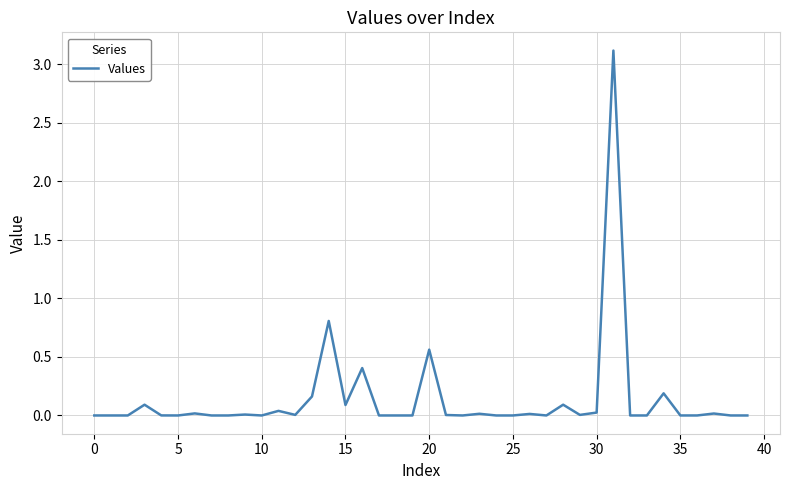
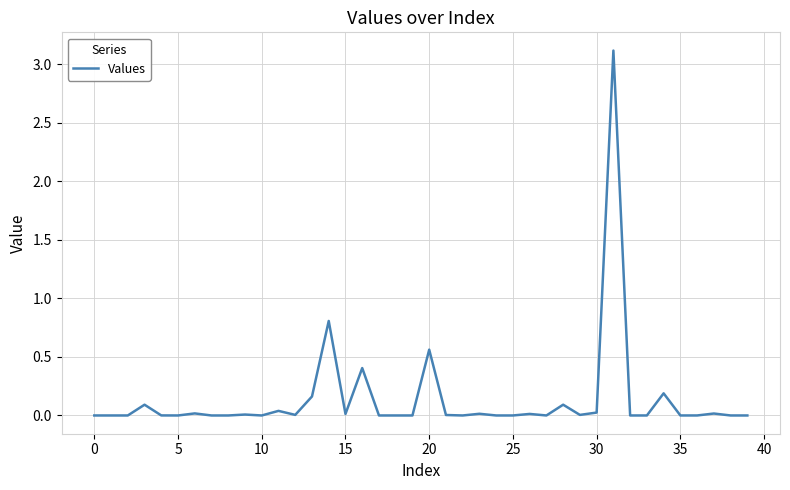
15: 0.09 -> 0.01
